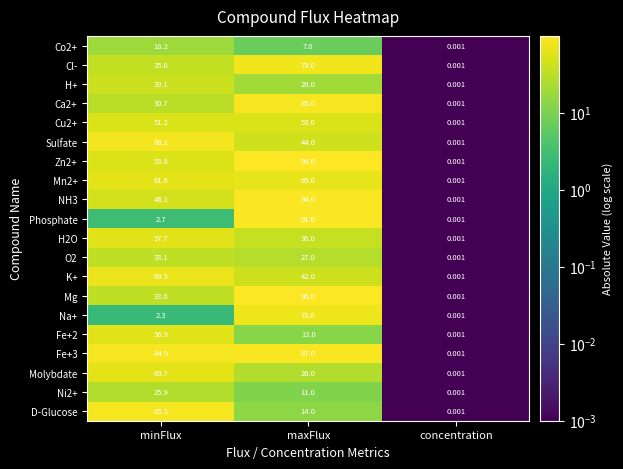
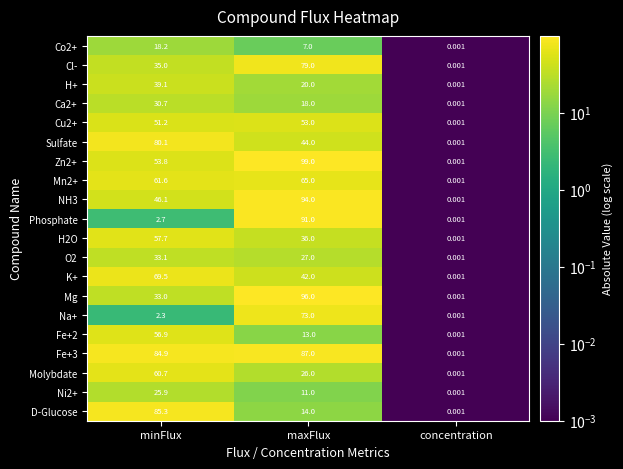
Ca2+, maxFlux: 85.0 -> 18.0
